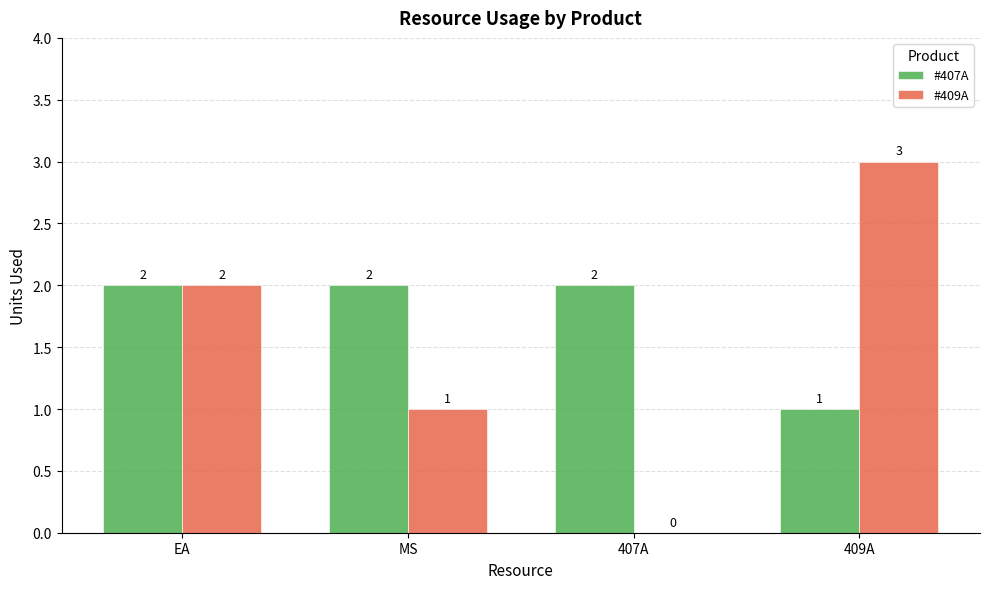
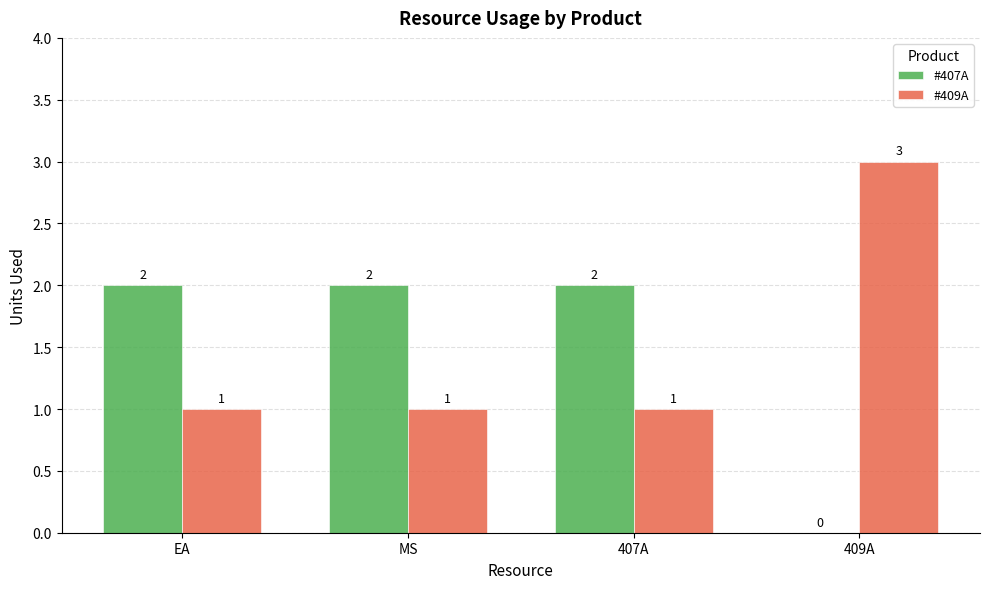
#409A, EA: 2 -> 1
#409A, 407A: 0 -> 1
#407A, 409A: 1 -> 0
